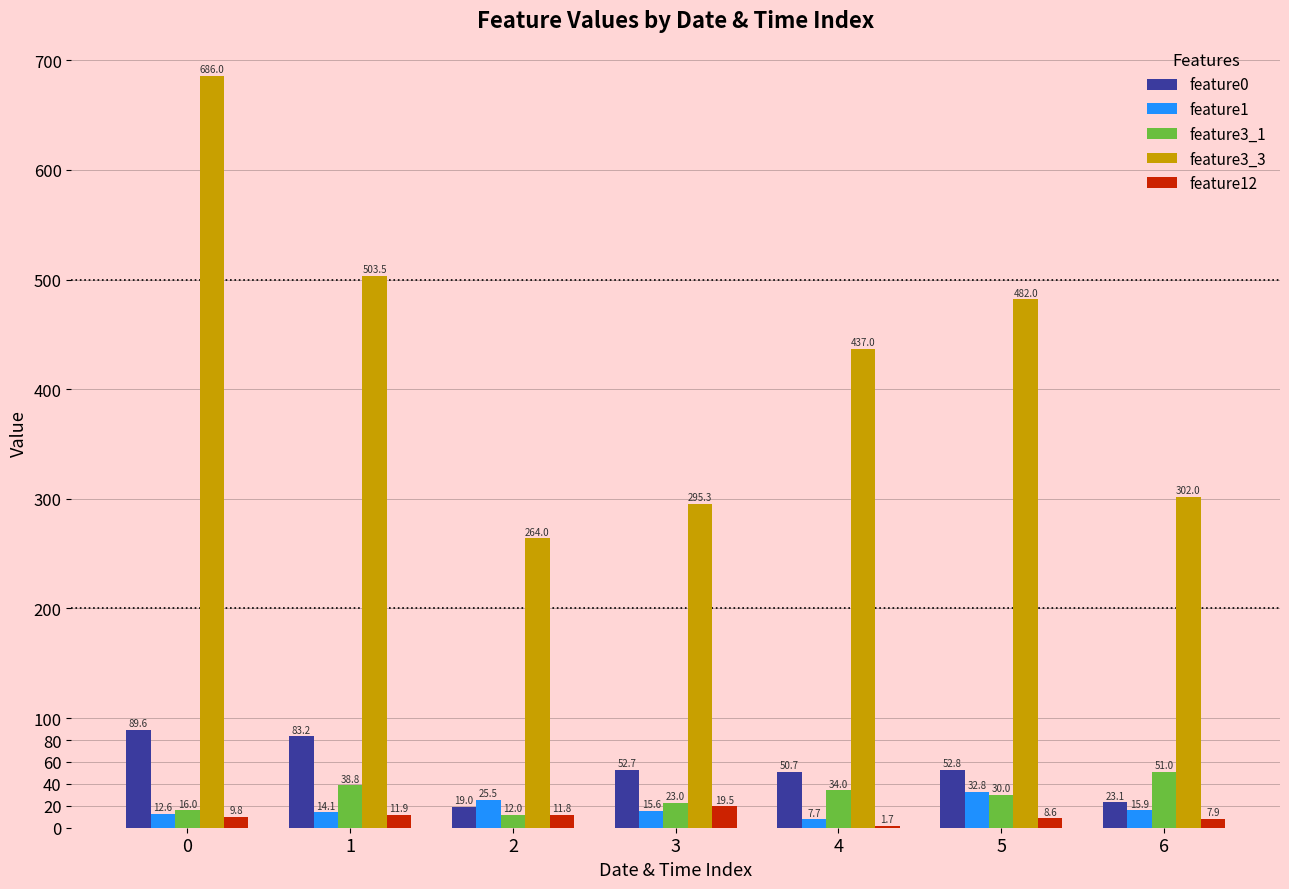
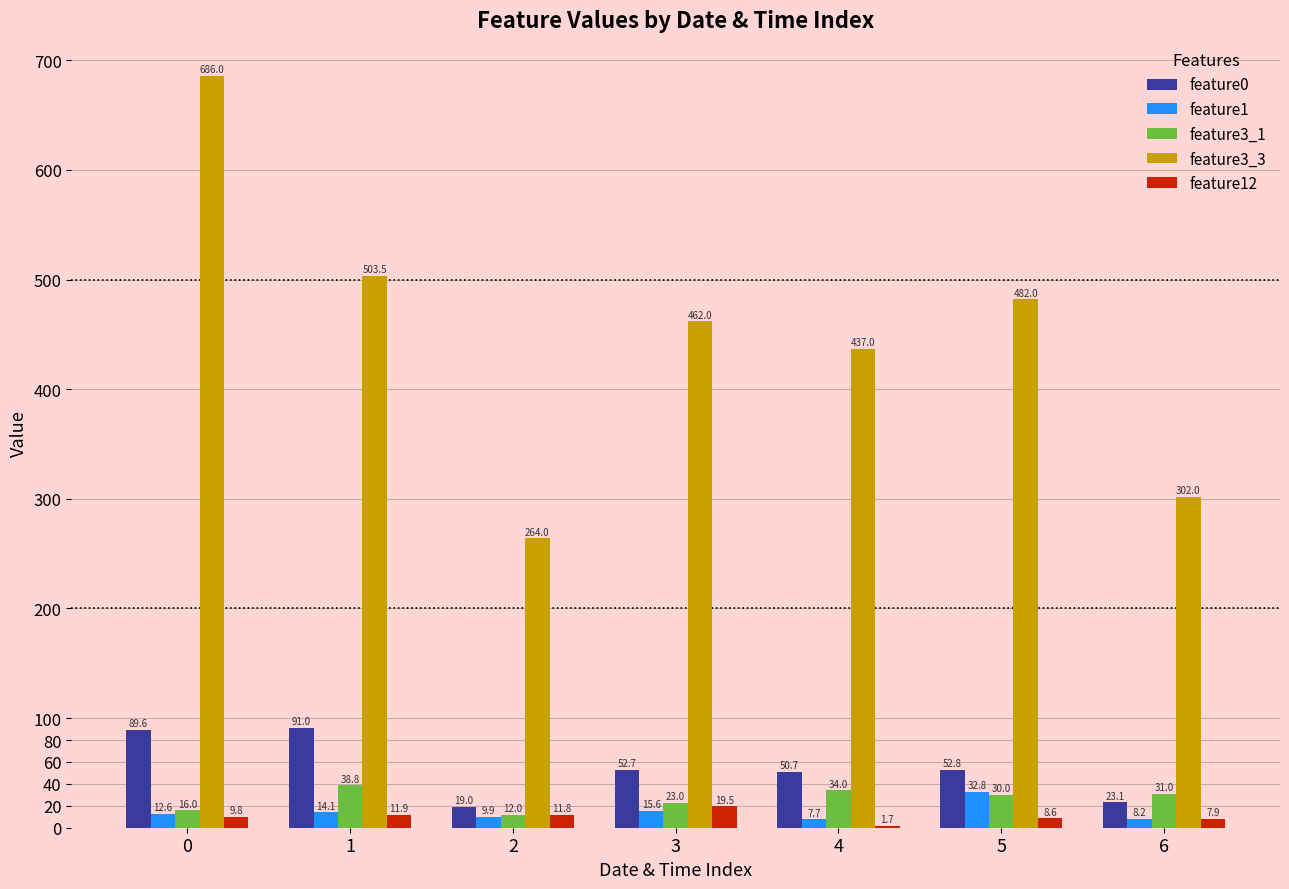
feature0, 1: 83.2 -> 91.0
feature1, 2: 25.5 -> 9.9
feature3_3, 3: 295.3 -> 462.0
feature1, 6: 15.9 -> 8.2
feature3_1, 6: 51.0 -> 31.0
